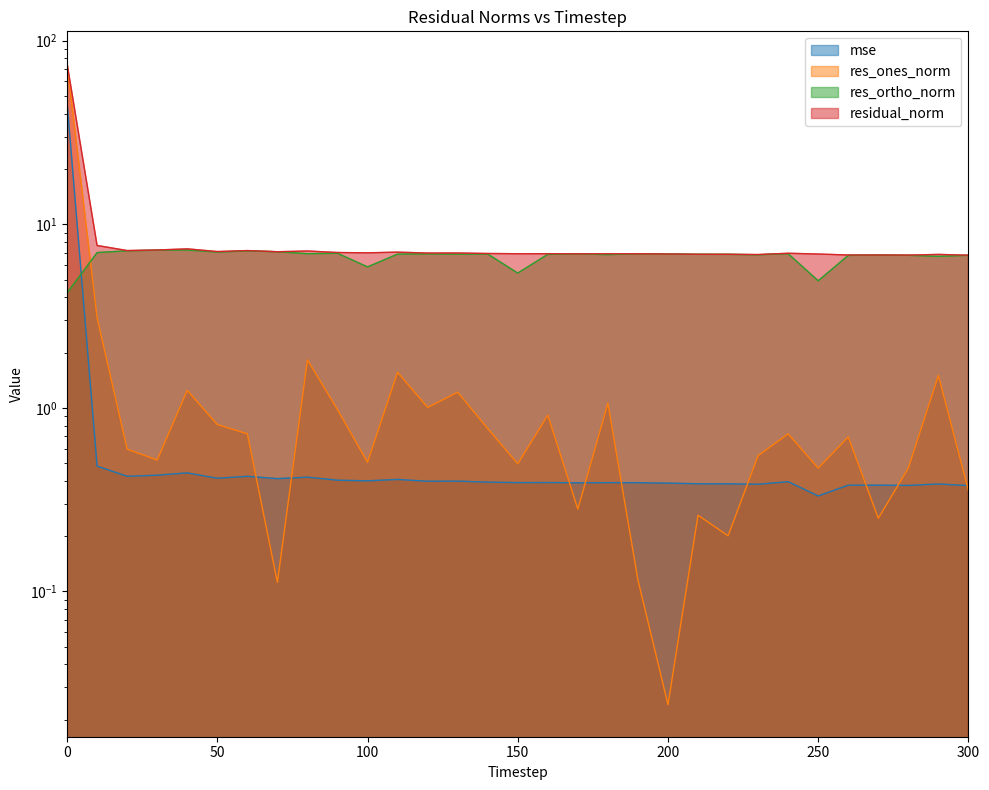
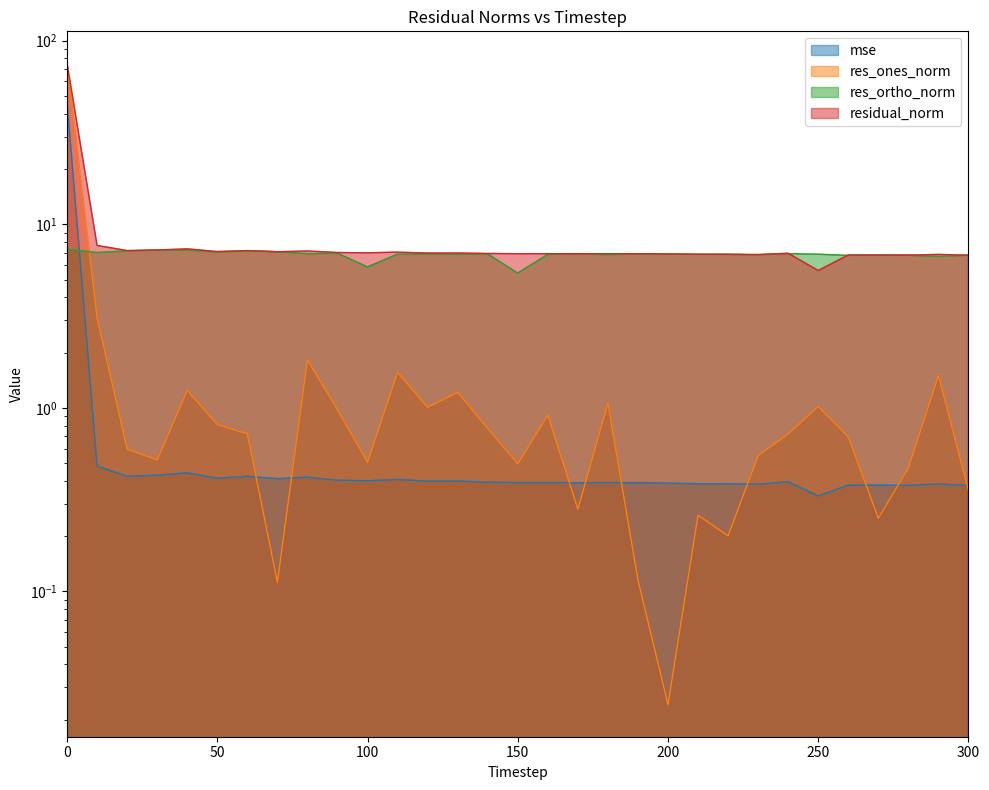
res_ortho_norm, 0: 4.2 -> 7.3
res_ones_norm, 250: 0.47 -> 1.0
res_ortho_norm, 250: 4.9 -> 6.9
residual_norm, 250: 6.9 -> 5.6
